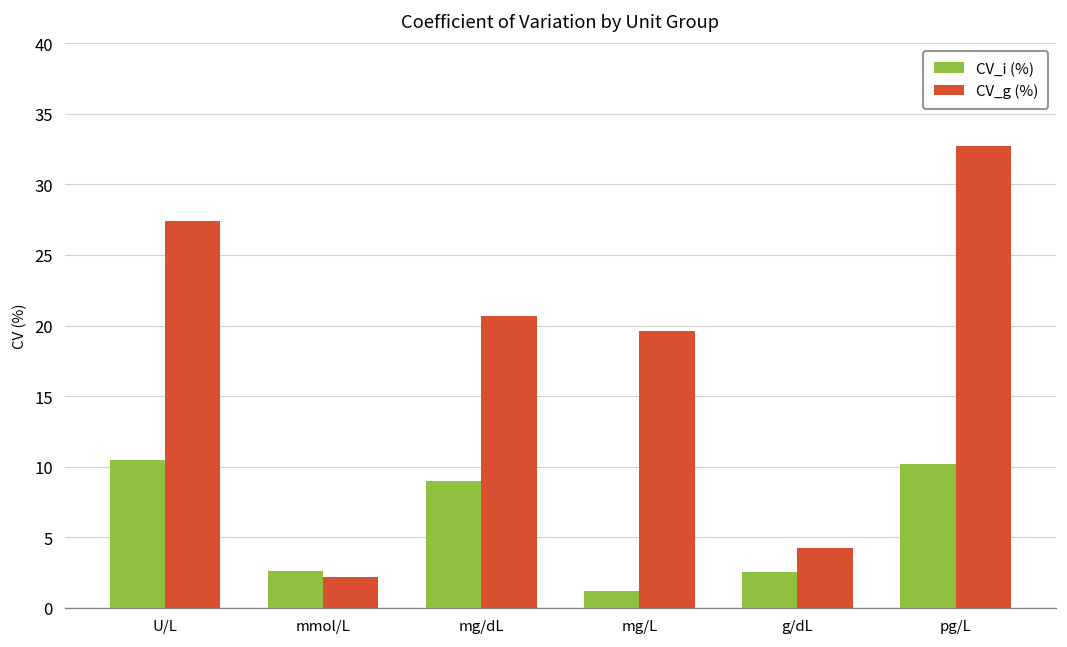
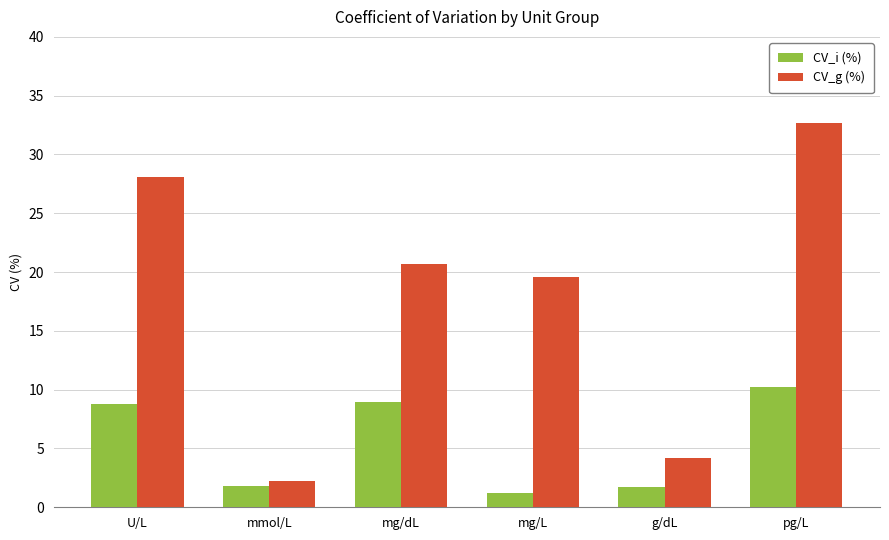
CV_i (%), U/L: 10.5 -> 8.8
CV_g (%), U/L: 27.4 -> 28.1
CV_i (%), mmol/L: 2.6 -> 1.8
CV_i (%), g/dL: 2.5 -> 1.7
